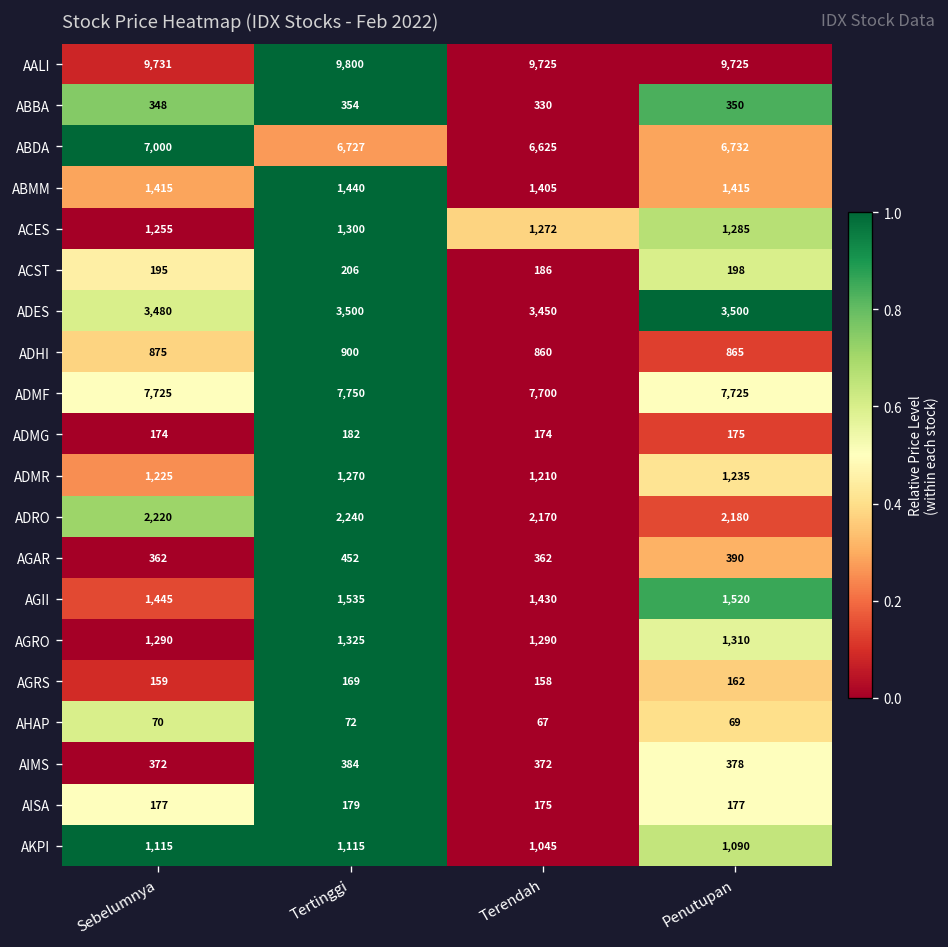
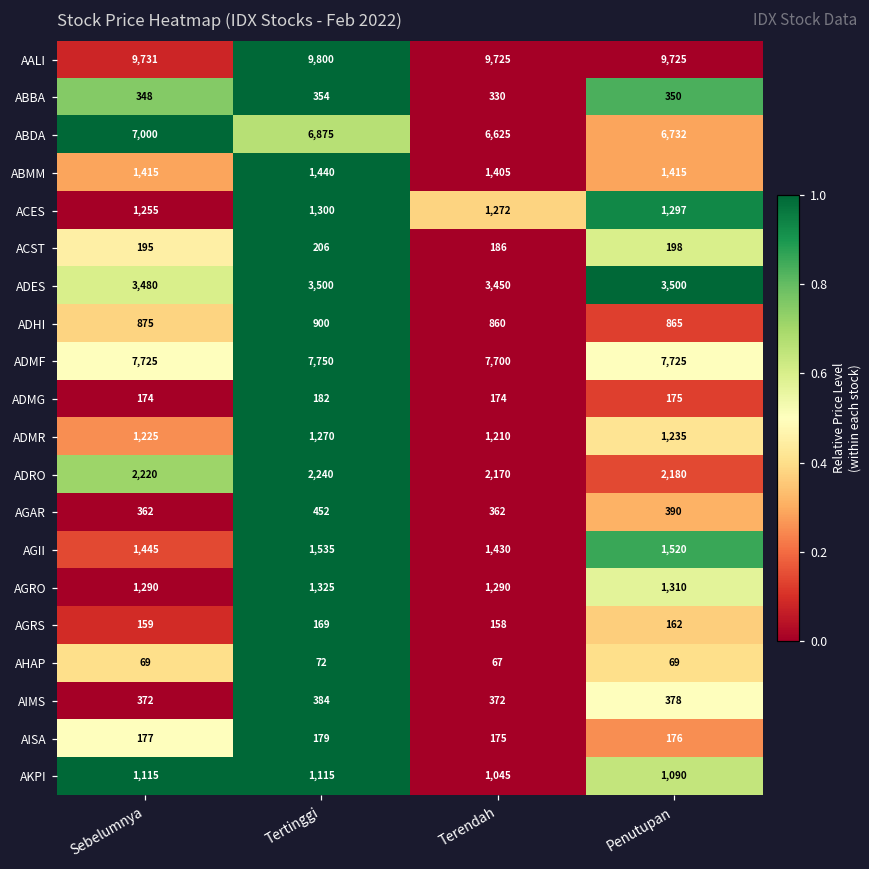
ABDA, Tertinggi: 6,727 -> 6,875
ACES, Penutupan: 1,285 -> 1,297
AHAP, Sebelumnya: 70 -> 69
AISA, Penutupan: 177 -> 176
